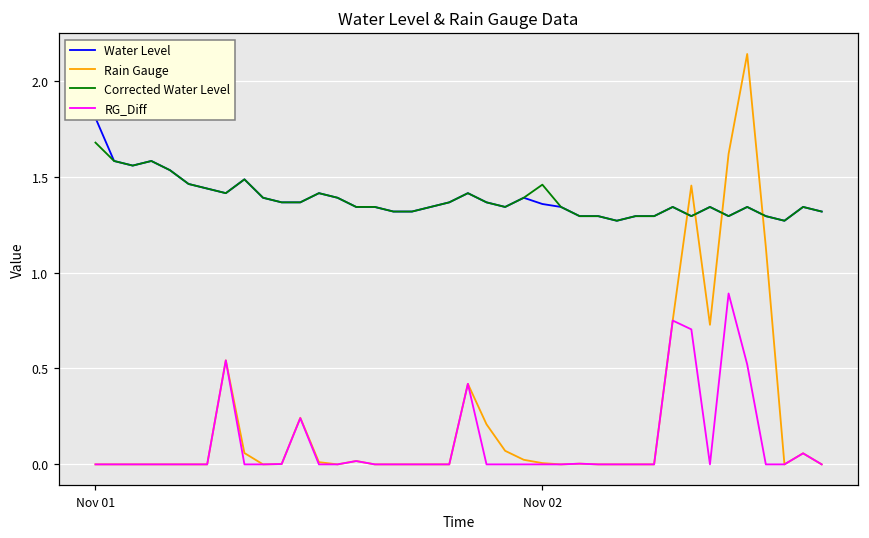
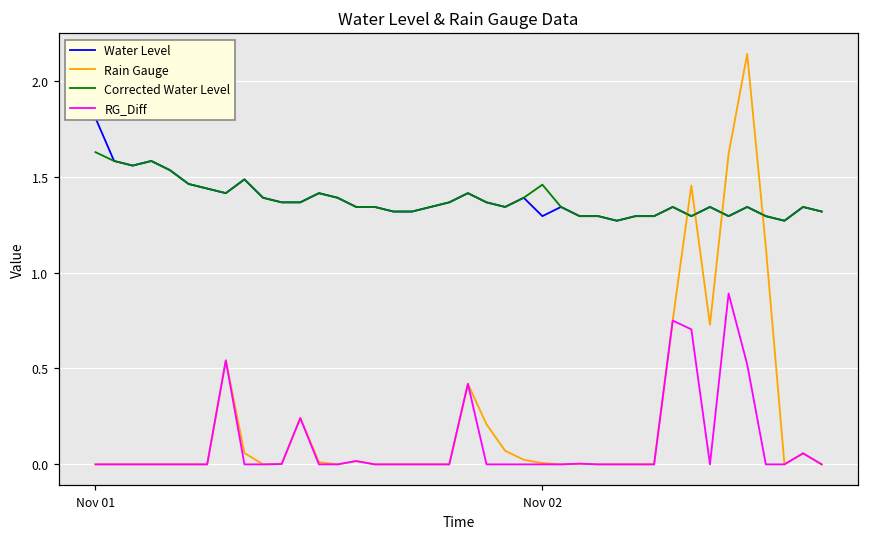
Corrected Water Level, Nov 01: 1.68 -> 1.63
Water Level, Nov 02: 1.36 -> 1.29
